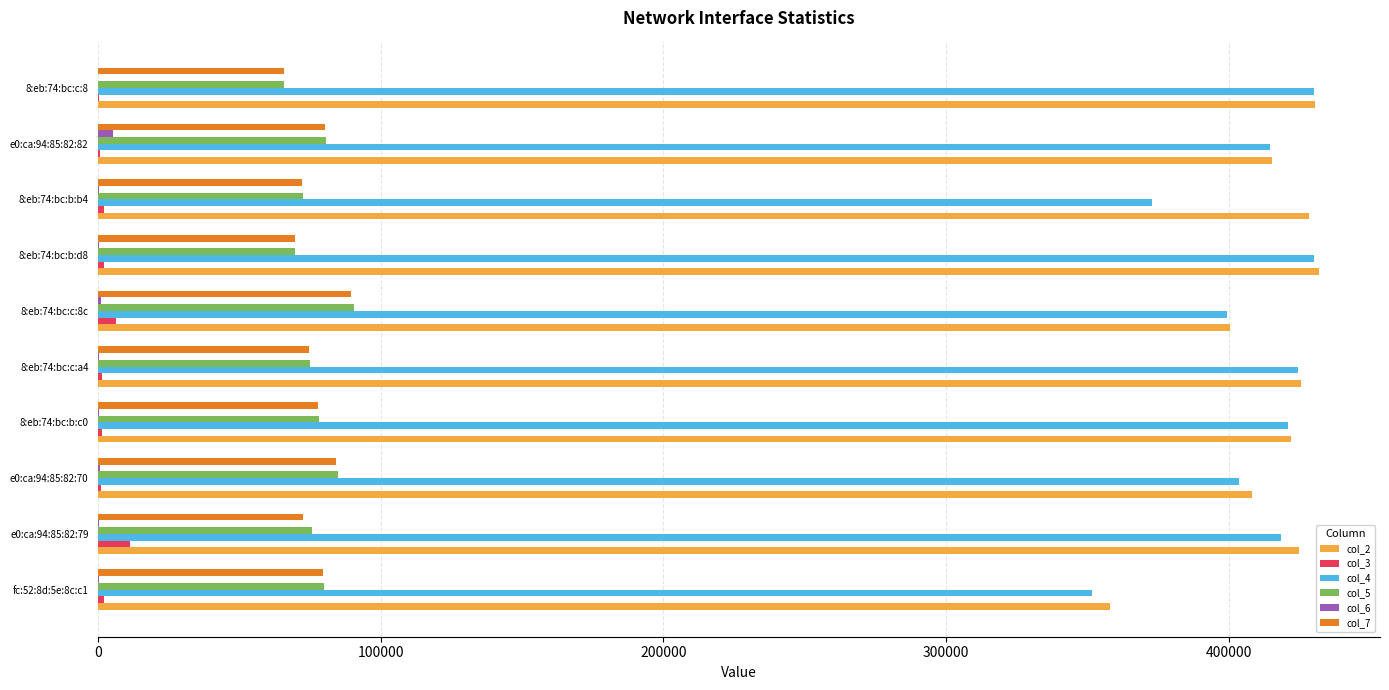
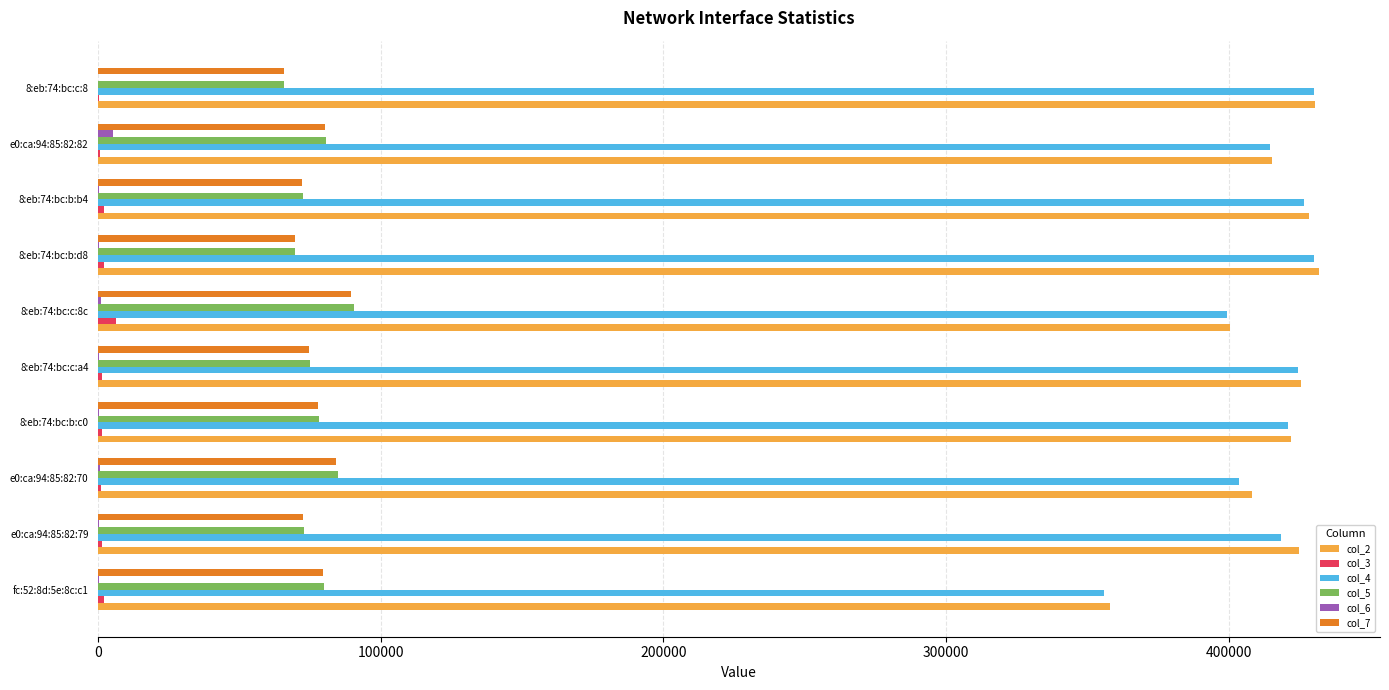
col_4, 8:eb:74:bc:b:b4: 373000 -> 427000
col_5, e0:ca:94:85:82:79: 76000 -> 73000
col_3, e0:ca:94:85:82:79: 11000 -> 1000
col_4, fc:52:8d:5e:8c:c1: 352000 -> 356000
